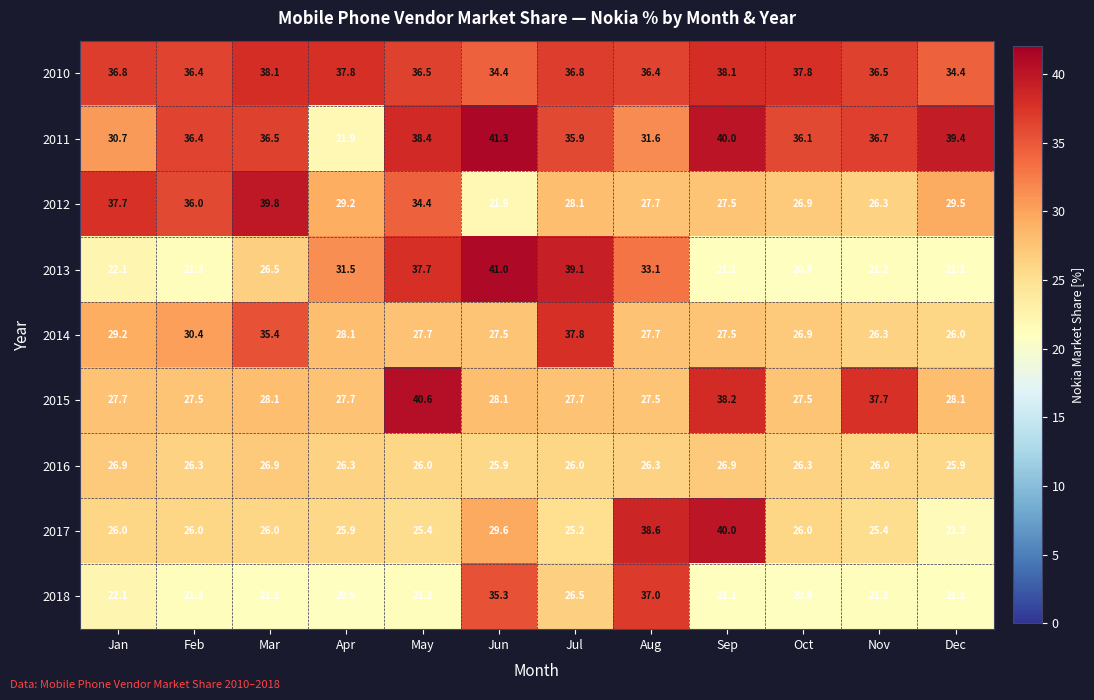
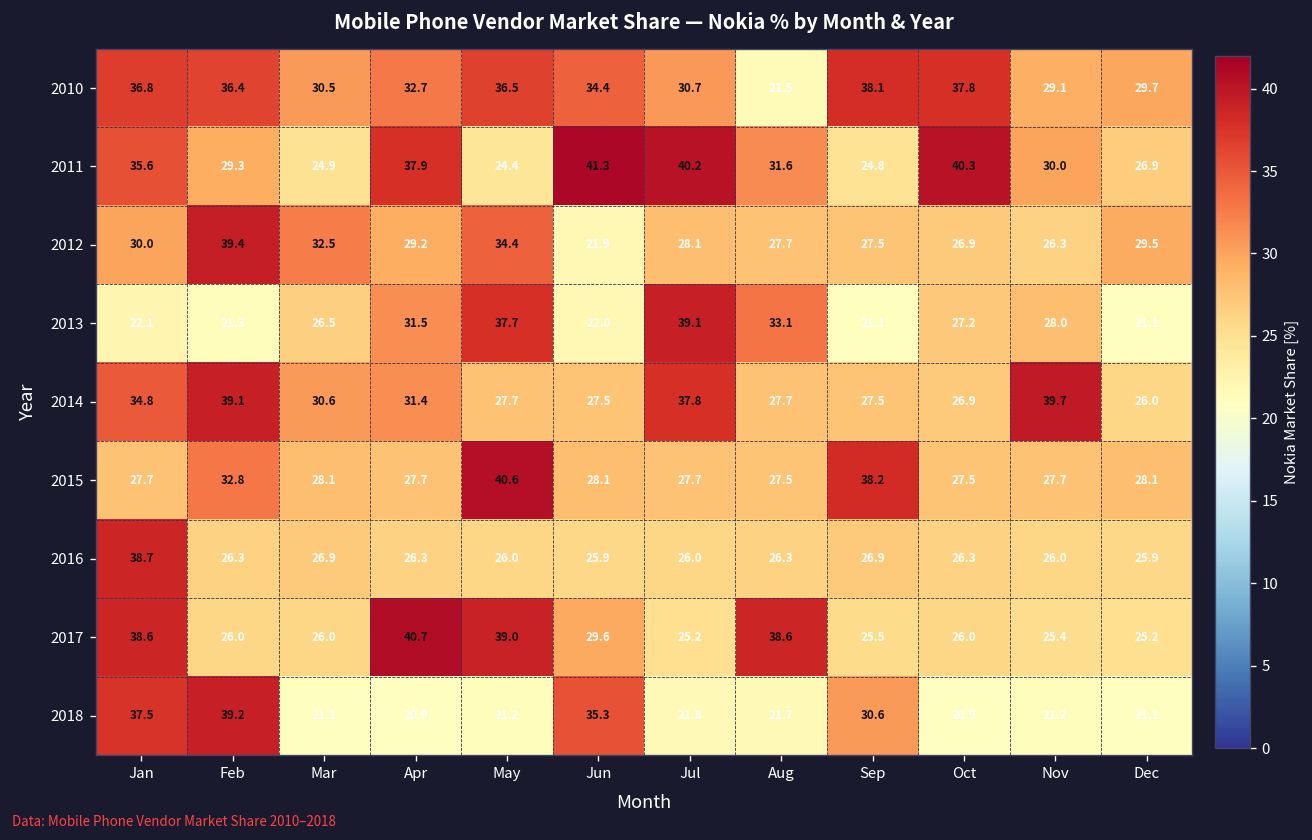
2010, Mar: 38.1 -> 30.5
2010, Apr: 37.8 -> 32.7
2010, Jul: 36.8 -> 30.7
2010, Aug: 36.4 -> 21.5
2010, Nov: 36.5 -> 29.1
2010, Dec: 34.4 -> 29.7
2011, Jan: 30.7 -> 35.6
2011, Feb: 36.4 -> 29.3
2011, Mar: 36.5 -> 24.9
2011, Apr: 21.9 -> 37.9
2011, May: 38.4 -> 24.4
2011, Jul: 35.9 -> 40.2
2011, Sep: 40.0 -> 24.8
2011, Oct: 36.1 -> 40.3
2011, Nov: 36.7 -> 30.0
2011, Dec: 39.4 -> 26.9
2012, Jan: 37.7 -> 30.0
2012, Feb: 36.0 -> 39.4
2012, Mar: 39.8 -> 32.5
2013, Jun: 41.0 -> 22.0
2013, Oct: 20.9 -> 27.2
2013, Nov: 21.2 -> 28.0
2014, Jan: 29.2 -> 34.8
2014, Feb: 30.4 -> 39.1
2014, Mar: 35.4 -> 30.6
2014, Apr: 28.1 -> 31.4
2014, Nov: 26.3 -> 39.7
2015, Feb: 27.5 -> 32.8
2015, Nov: 37.7 -> 27.7
2016, Jan: 26.9 -> 38.7
2017, Jan: 26.0 -> 38.6
2017, Apr: 25.9 -> 40.7
2017, May: 25.4 -> 39.0
2017, Sep: 40.0 -> 25.5
2017, Dec: 21.3 -> 25.2
2018, Jan: 22.1 -> 37.5
2018, Feb: 21.3 -> 39.2
2018, Jul: 26.5 -> 21.8
2018, Aug: 37.0 -> 21.7
2018, Sep: 21.1 -> 30.6
